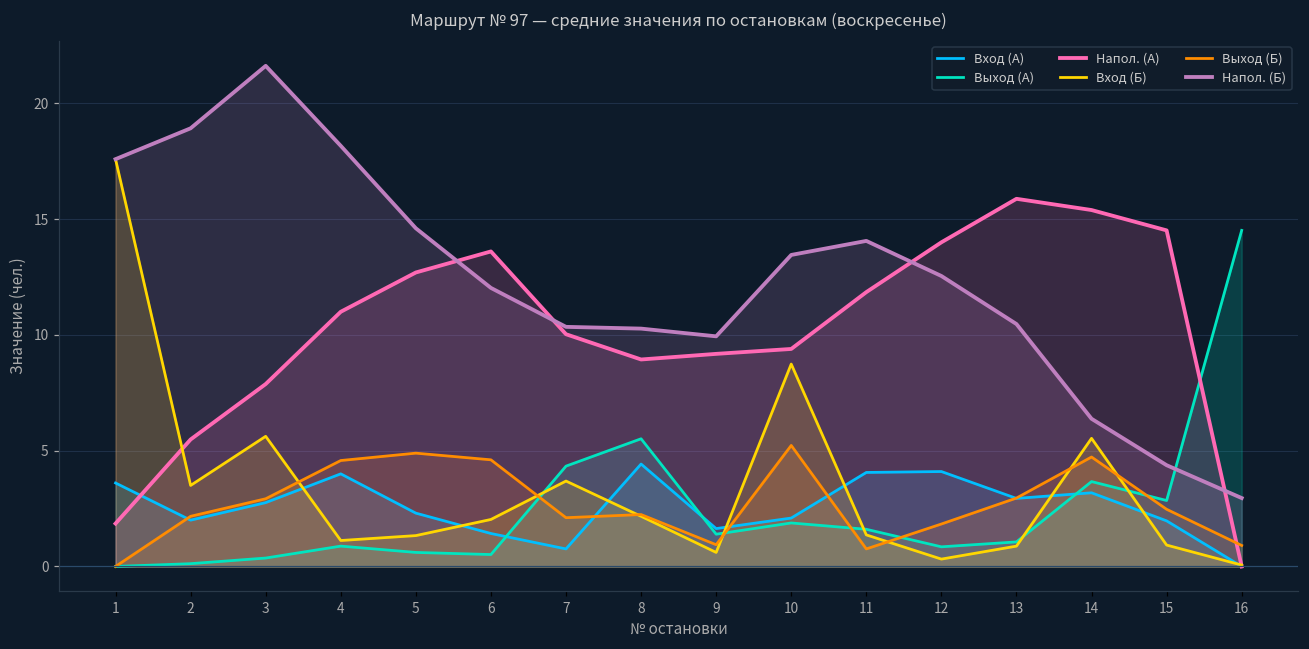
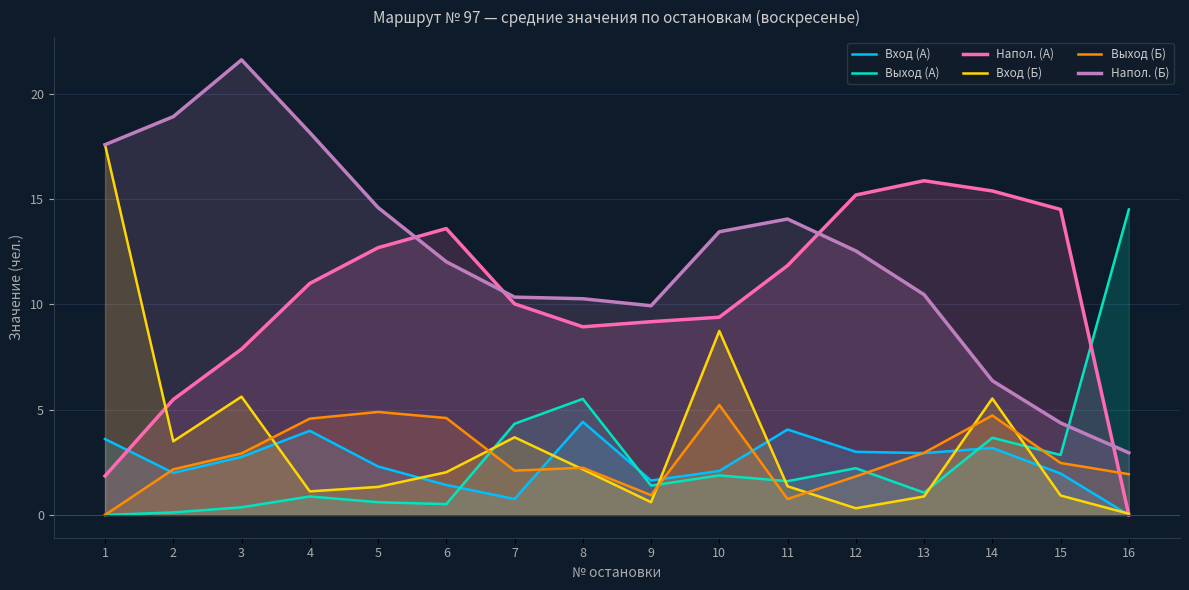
Вход (А), 12: 4.1 -> 3.0
Выход (А), 12: 0.8 -> 2.2
Напол. (А), 12: 14.0 -> 15.2
Выход (Б), 16: 0.9 -> 1.9
